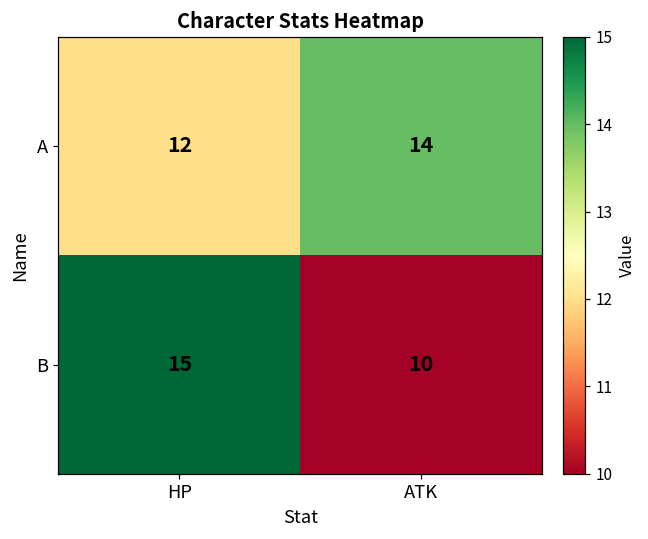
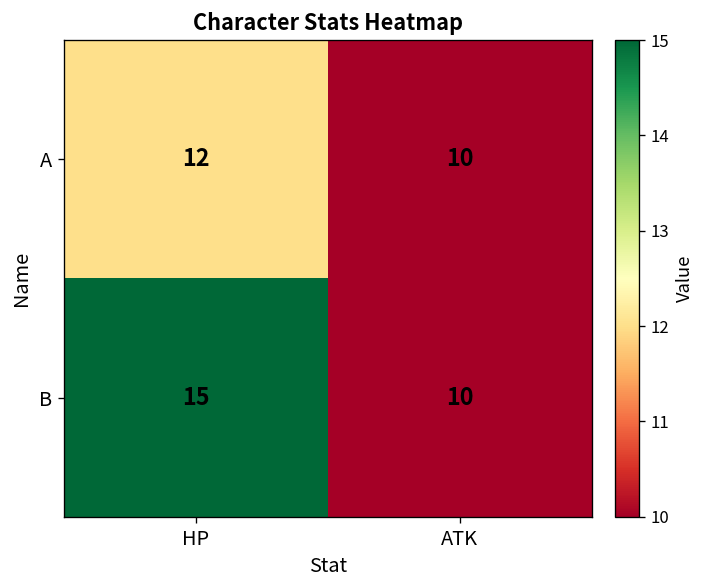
A, ATK: 14 -> 10
